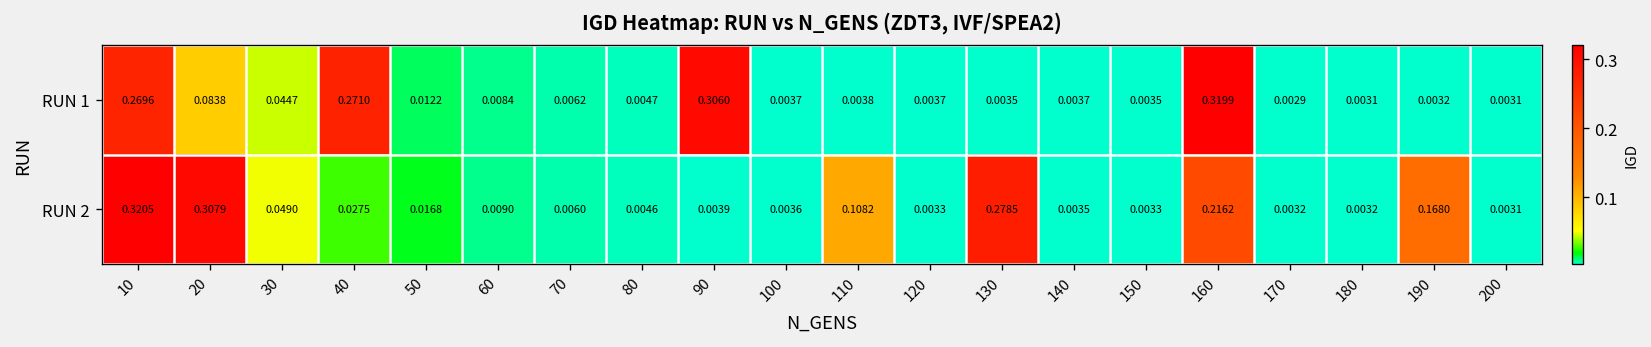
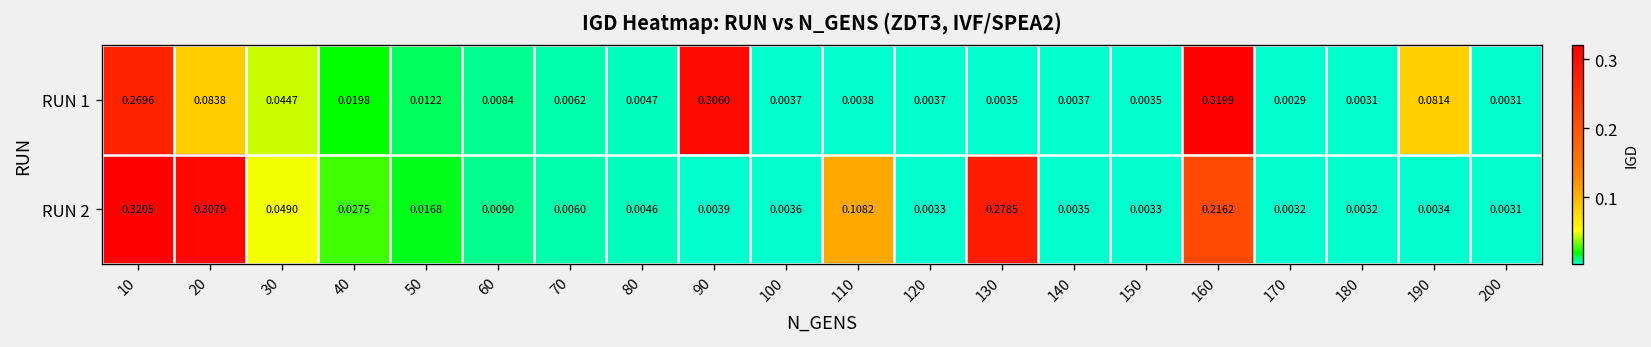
RUN 1, 40: 0.2710 -> 0.0198
RUN 1, 190: 0.0032 -> 0.0814
RUN 2, 190: 0.1680 -> 0.0034
